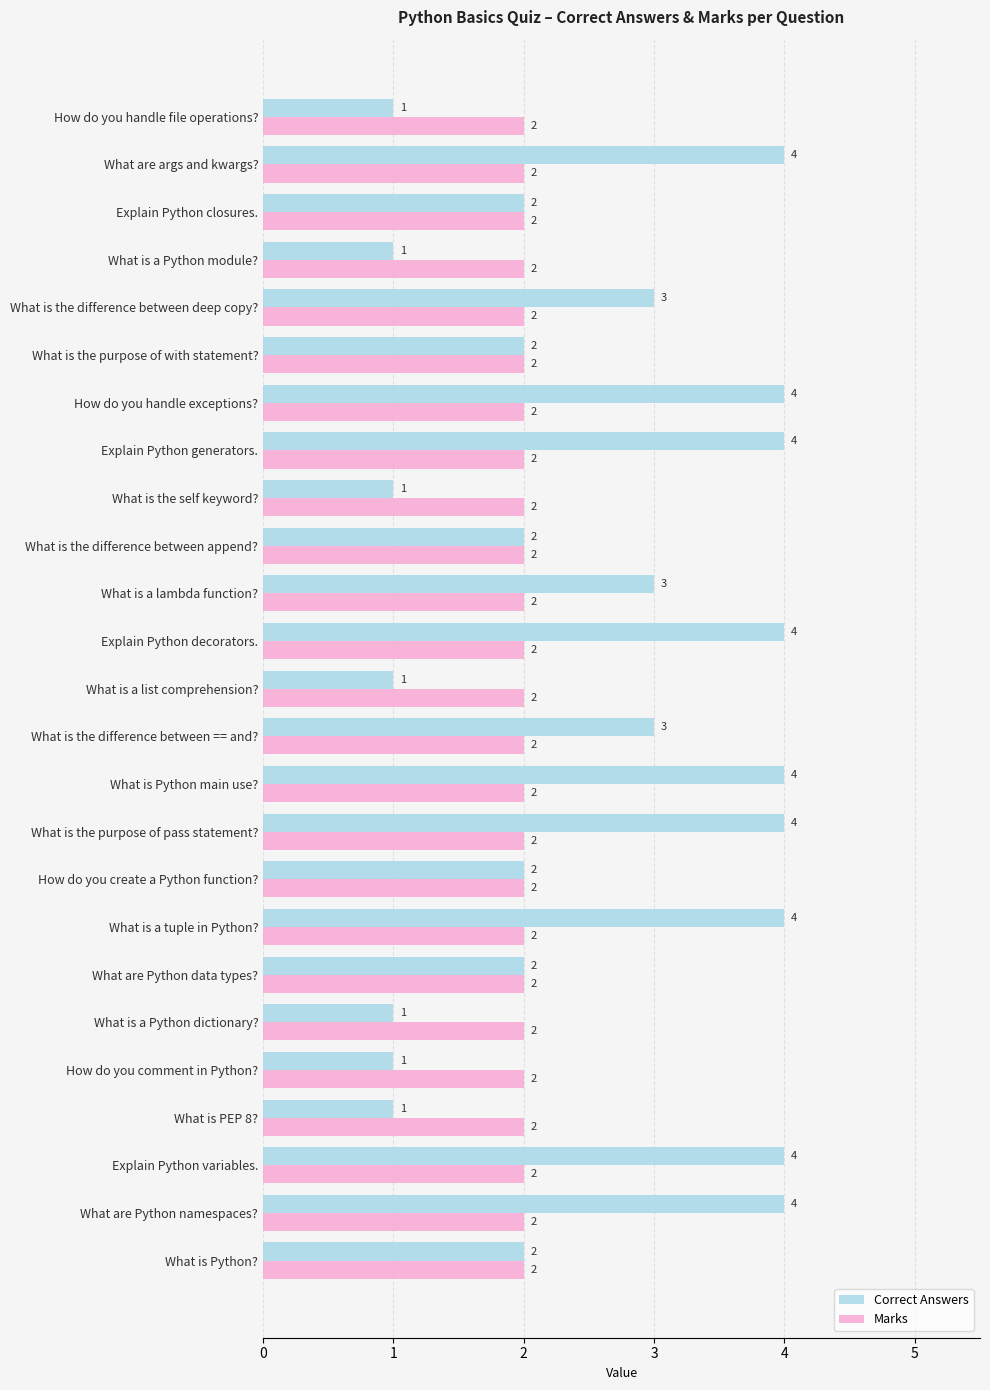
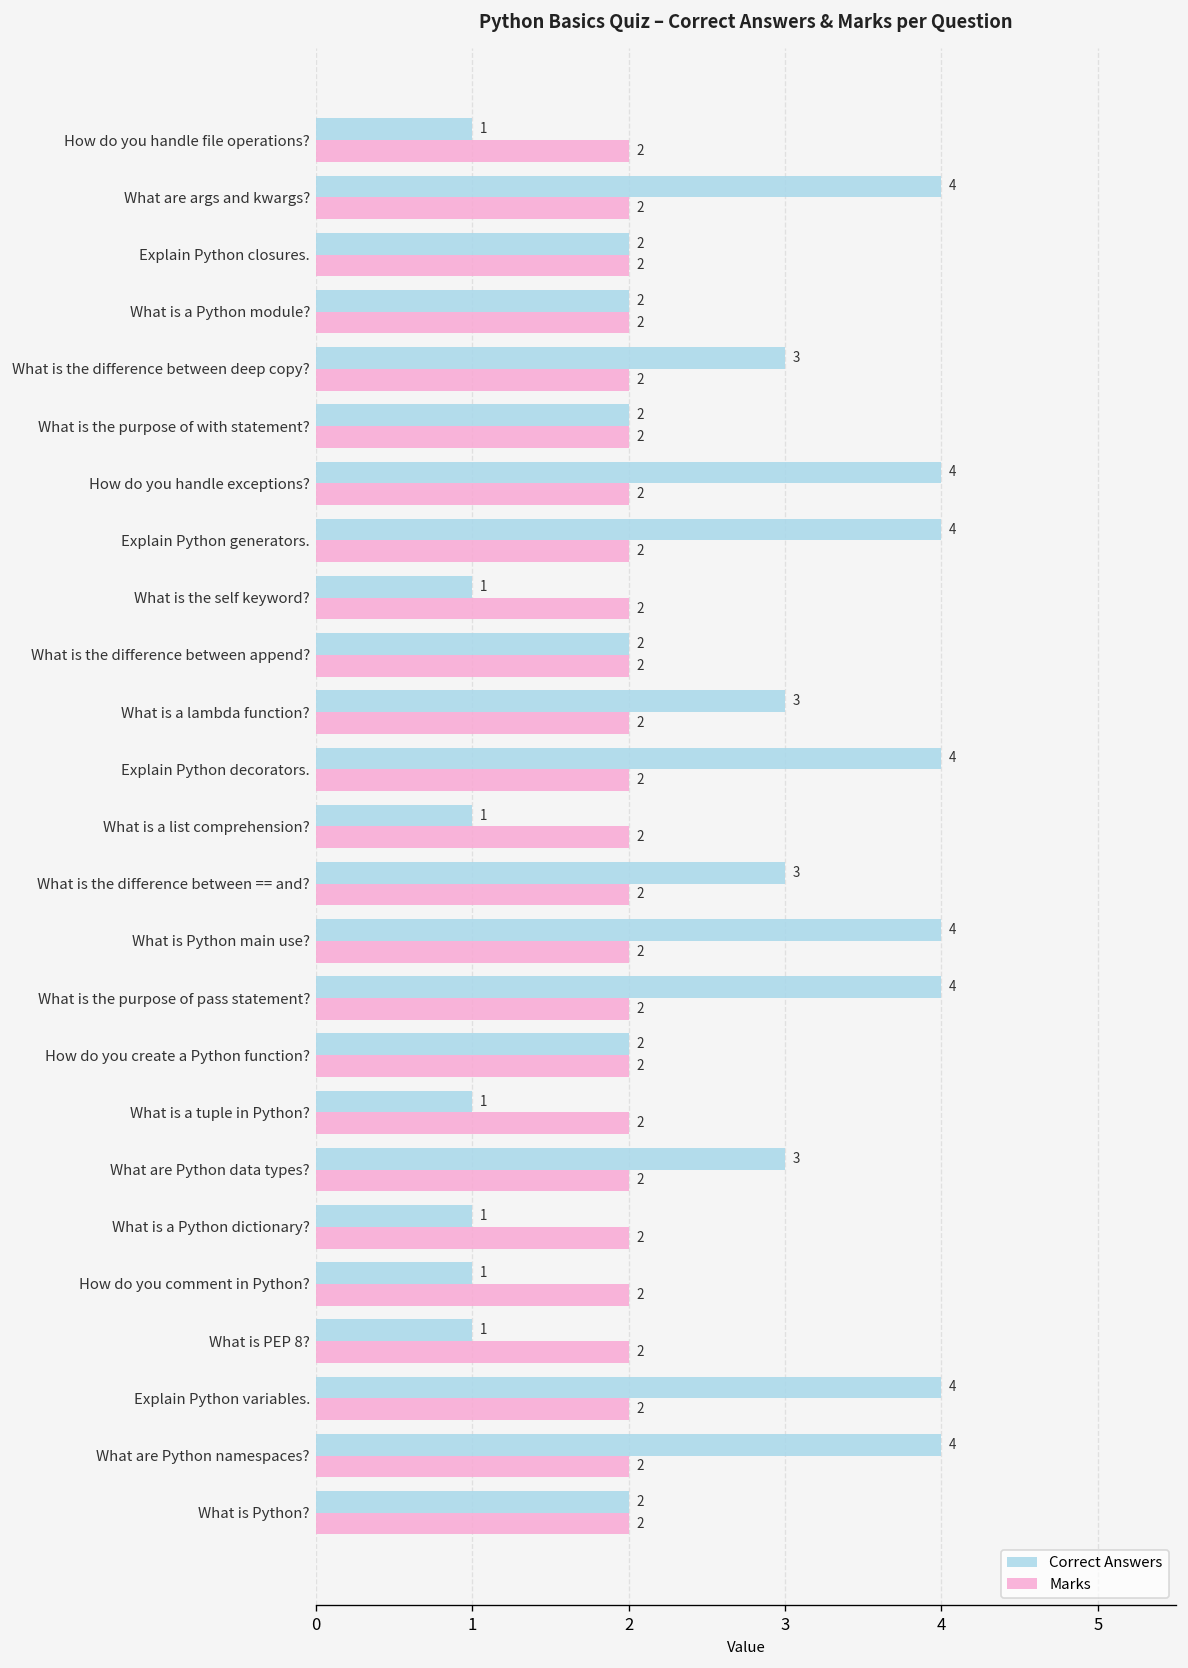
Correct Answers, What is a Python module?: 1 -> 2
Correct Answers, What is a tuple in Python?: 4 -> 1
Correct Answers, What are Python data types?: 2 -> 3
